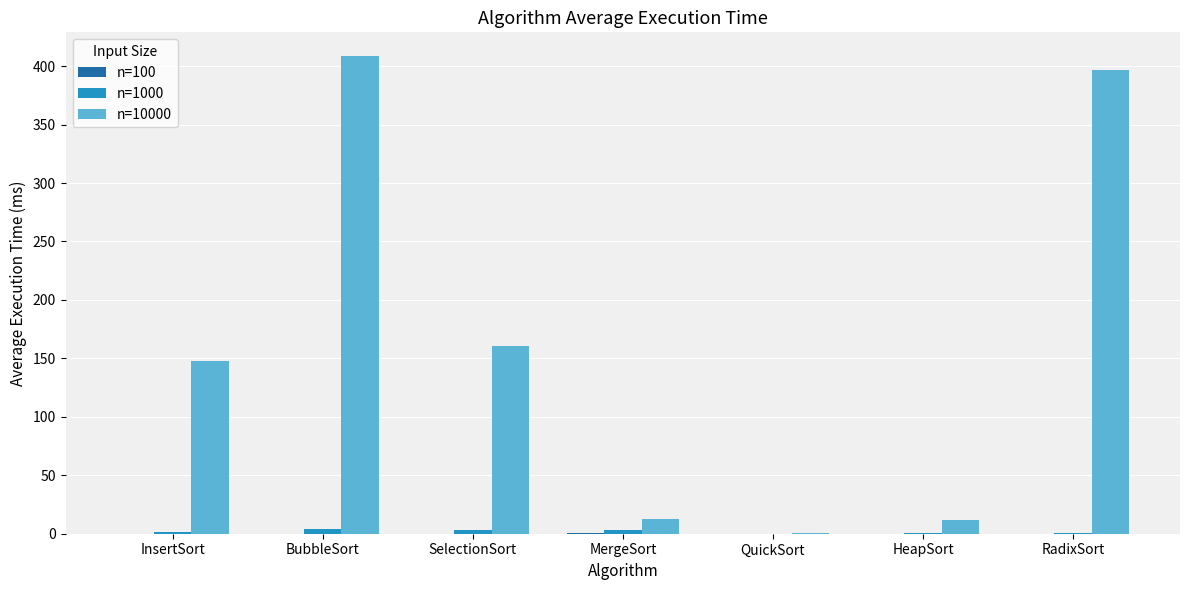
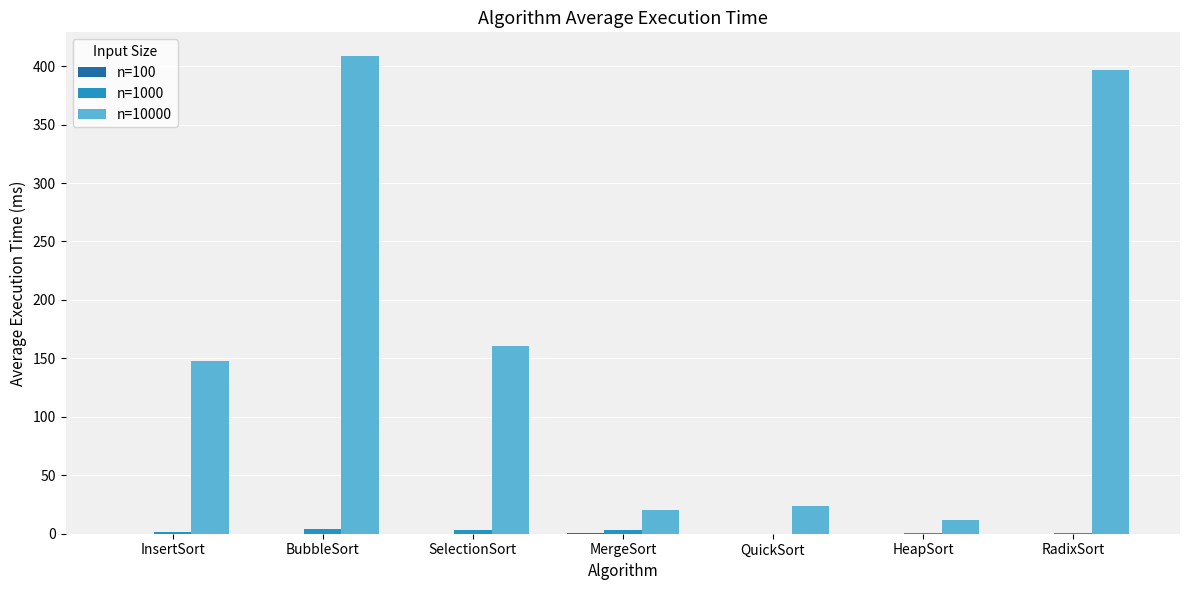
n=10000, MergeSort: 13 -> 20
n=10000, QuickSort: 1 -> 24
